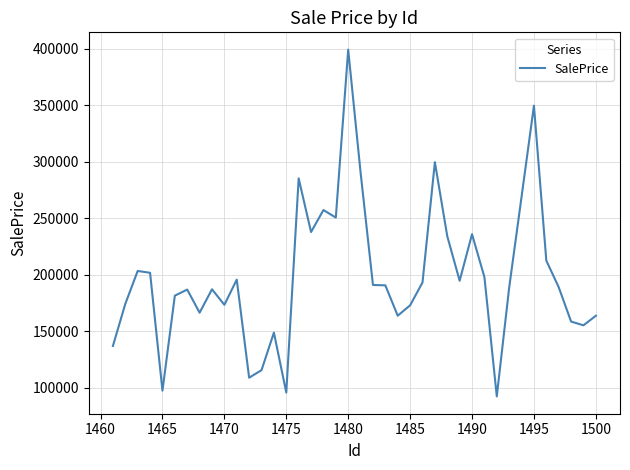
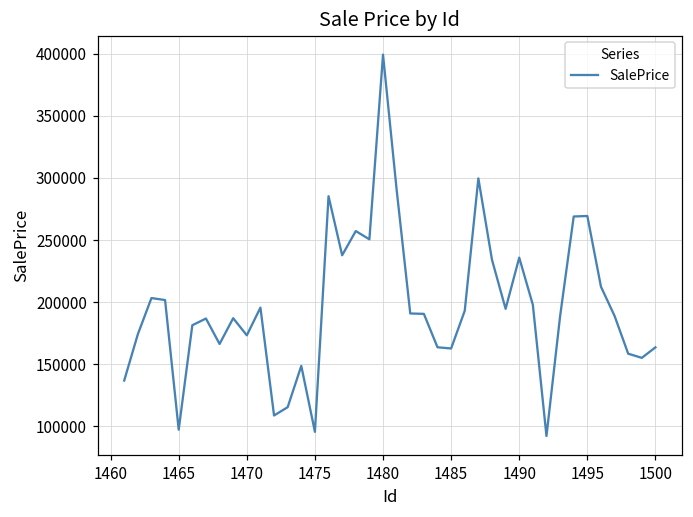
1485: 173000 -> 163000
1495: 350000 -> 269000
